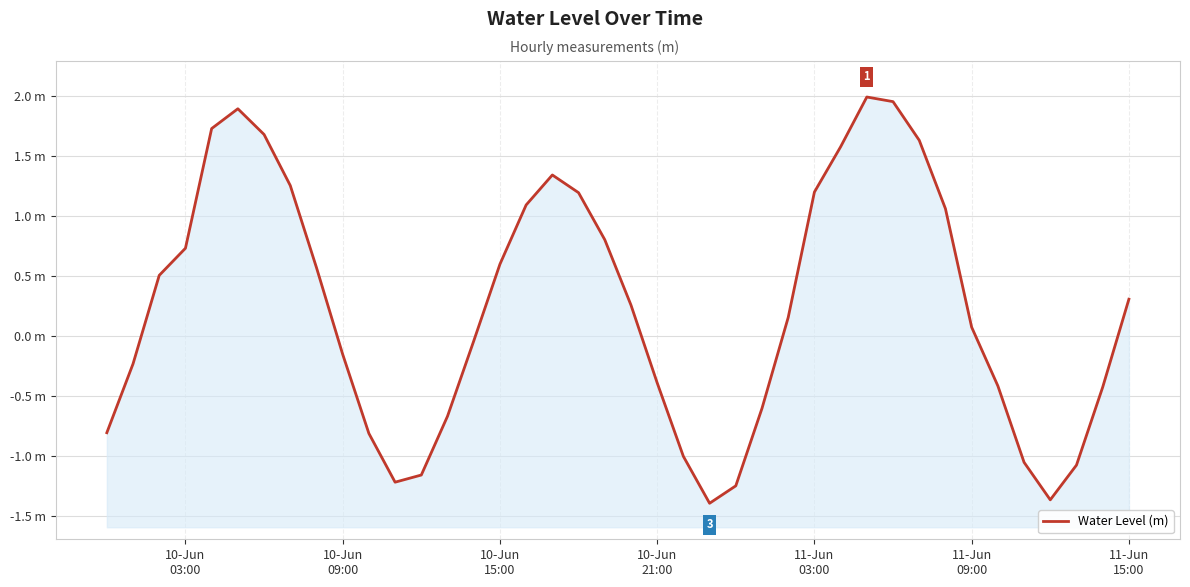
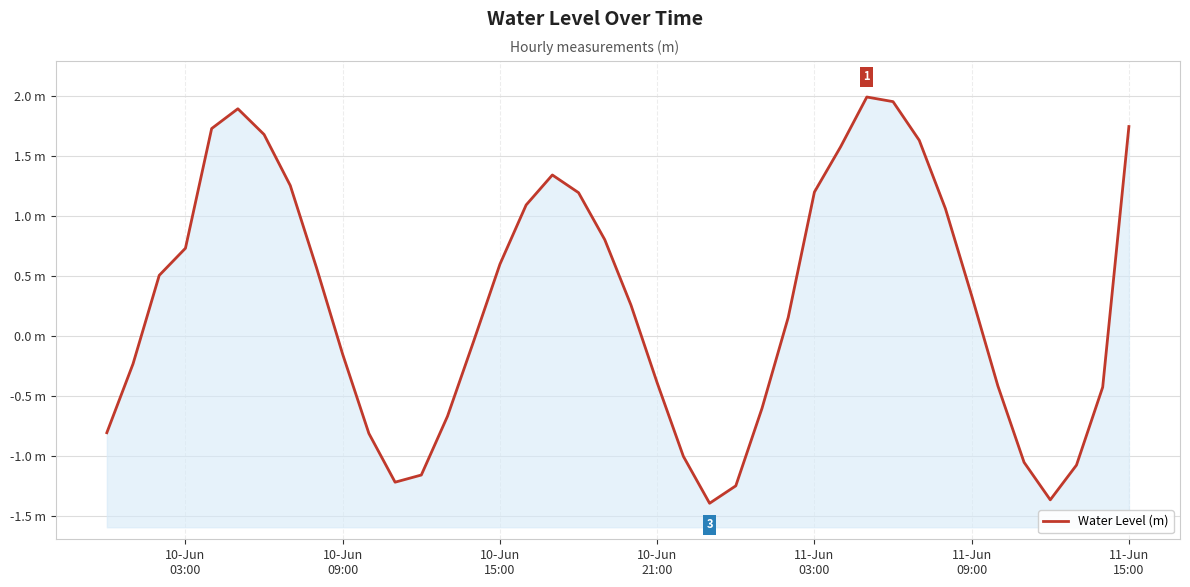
11-Jun 09:00: 0.07 m -> 0.34 m
11-Jun 15:00: 0.31 m -> 1.75 m
